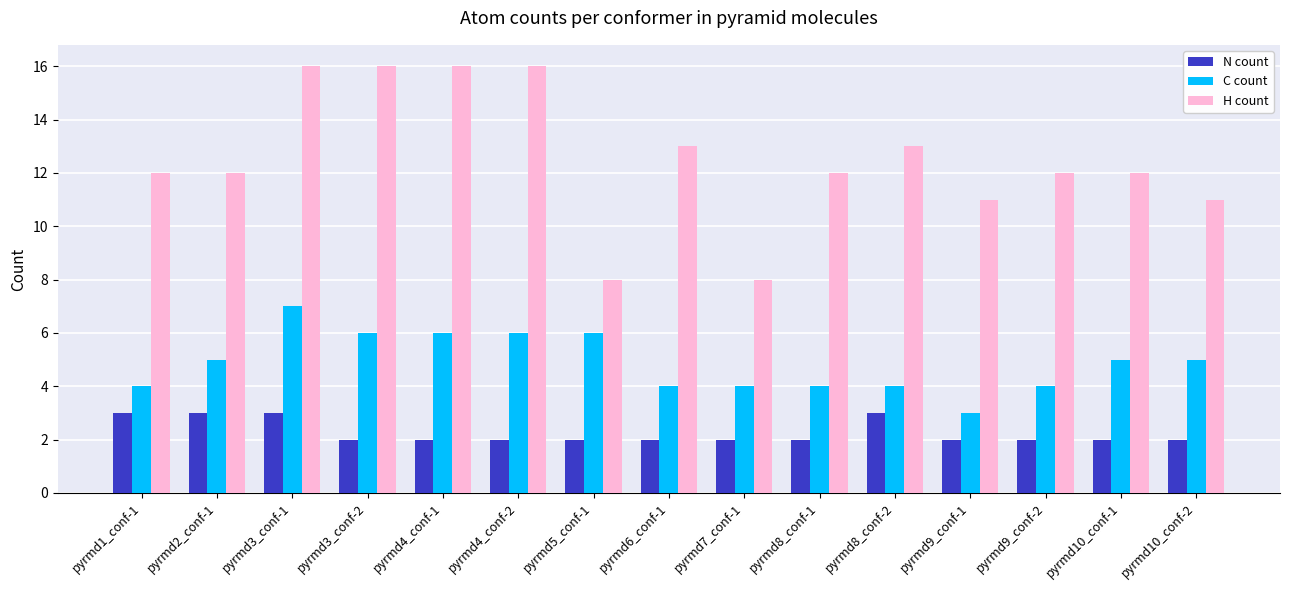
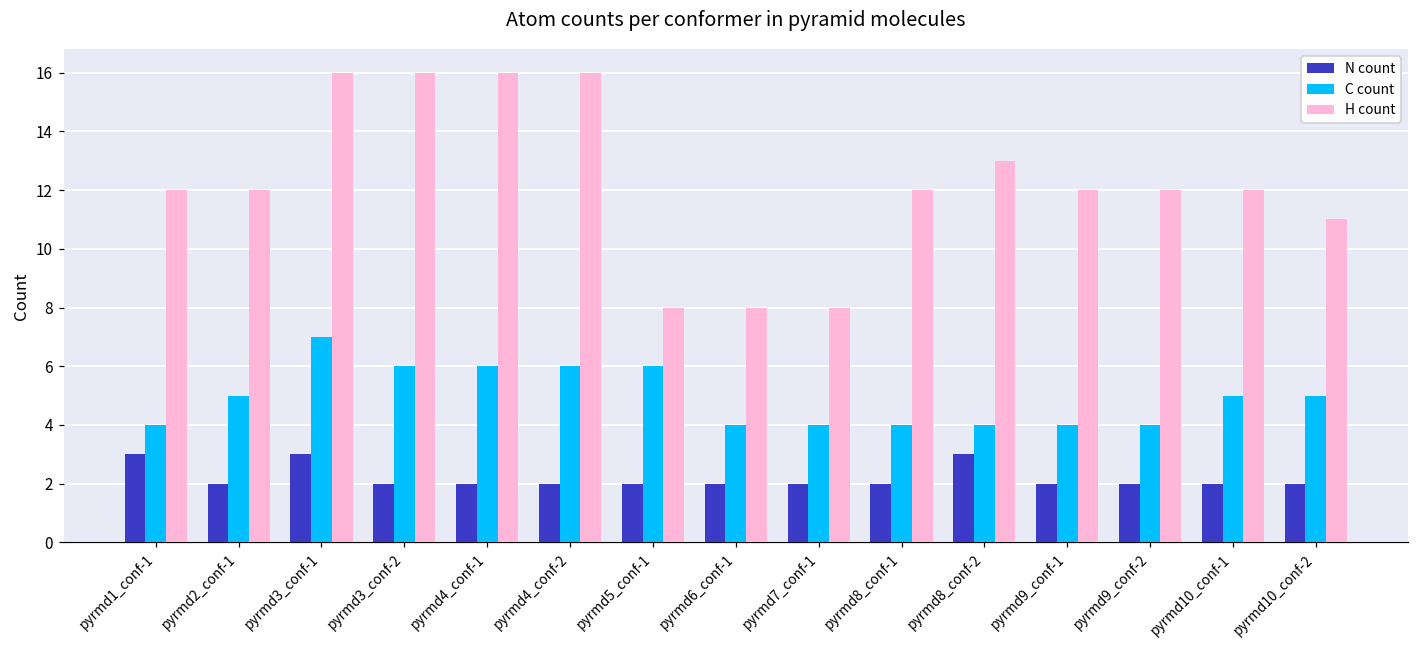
N count, pyrmd2_conf-1: 3 -> 2
H count, pyrmd6_conf-1: 13 -> 8
C count, pyrmd9_conf-1: 3 -> 4
H count, pyrmd9_conf-1: 11 -> 12
